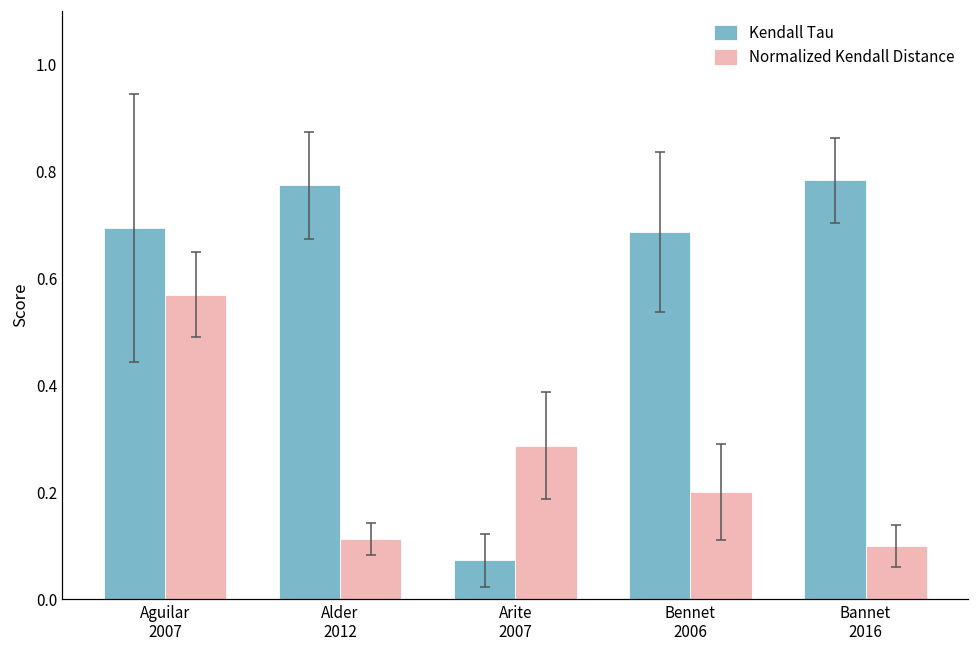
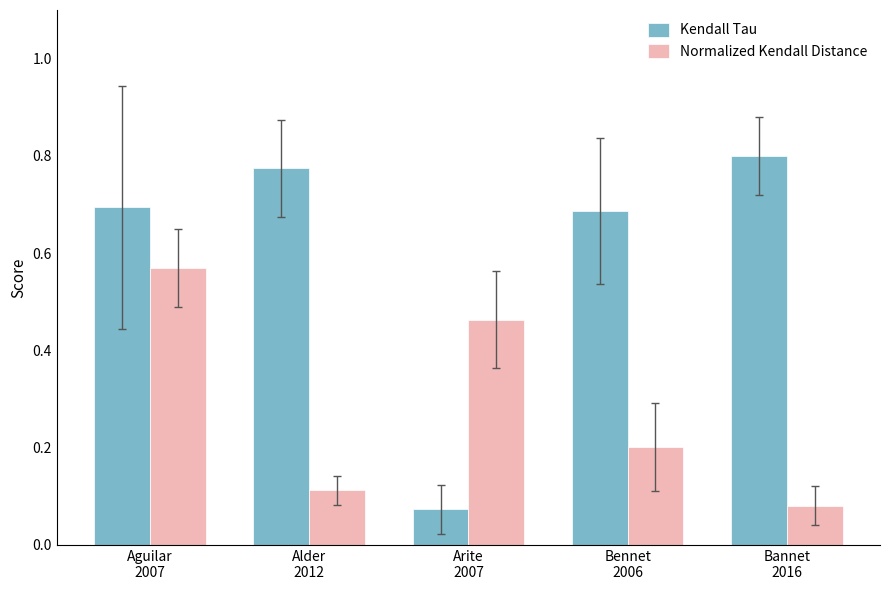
Normalized Kendall Distance, Arite 2007: 0.29 -> 0.46
Kendall Tau, Bannet 2016: 0.78 -> 0.80
Normalized Kendall Distance, Bannet 2016: 0.10 -> 0.08
